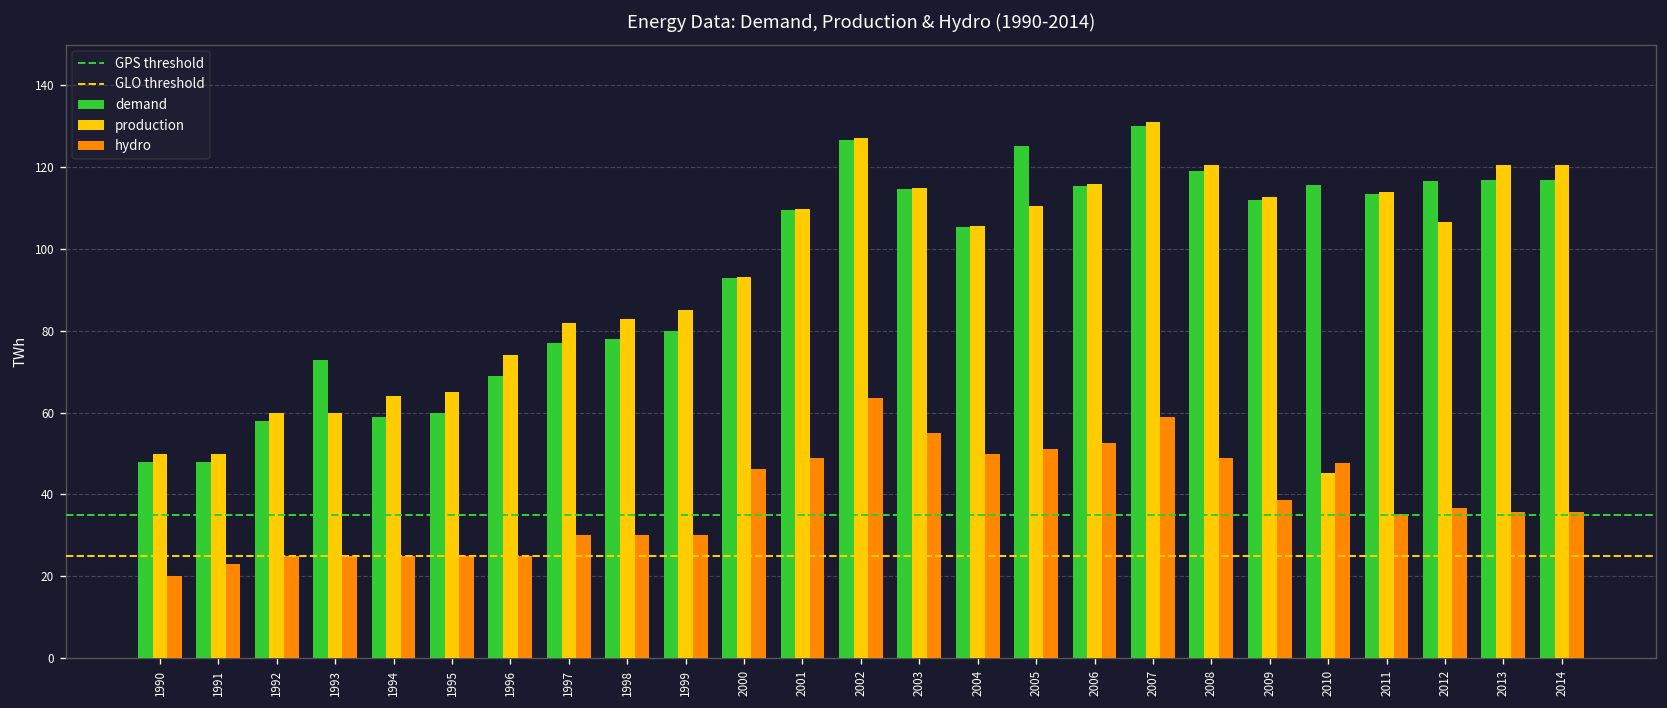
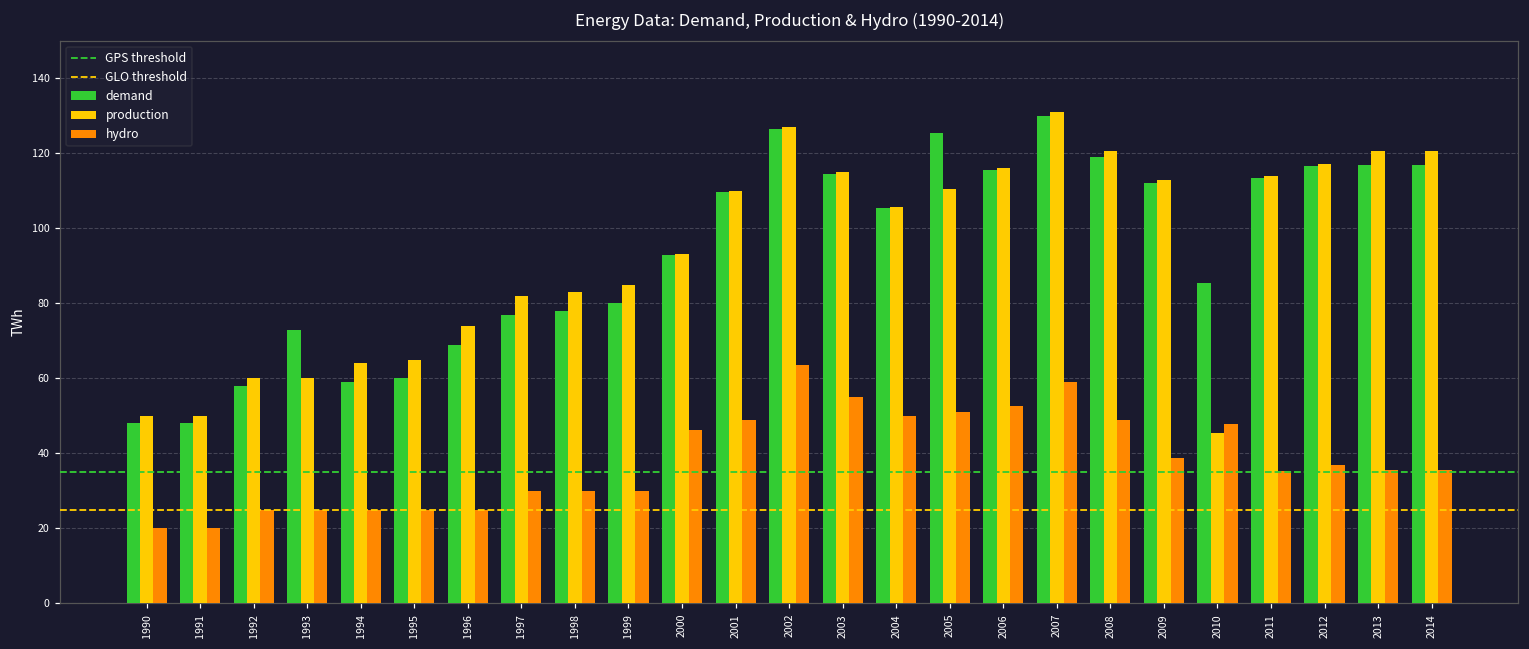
hydro, 1991: 23 -> 20
demand, 2010: 116 -> 85
production, 2012: 107 -> 117
